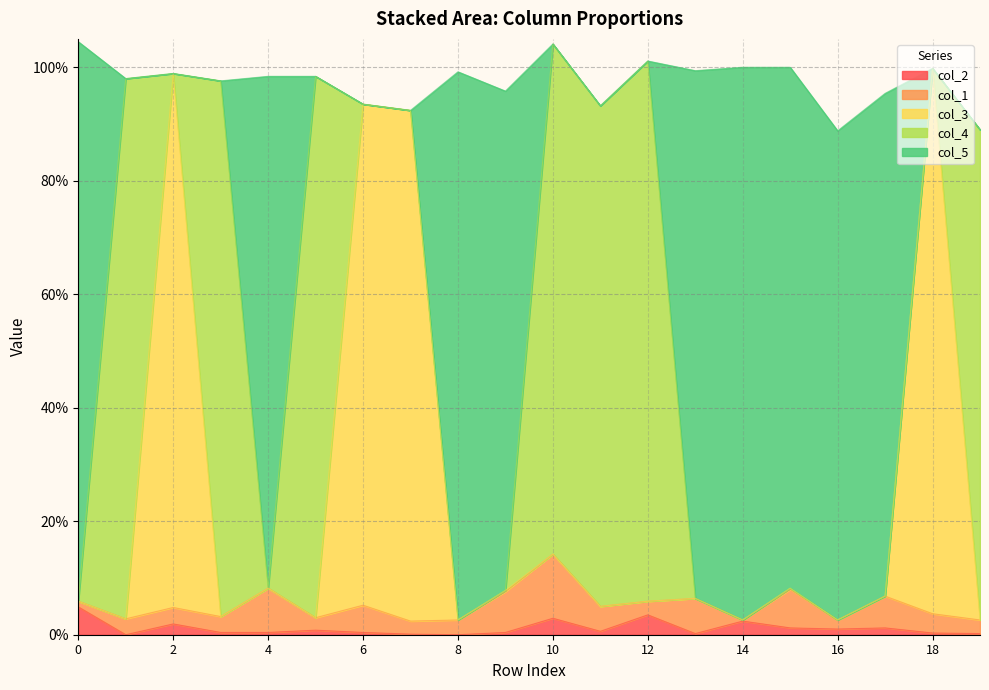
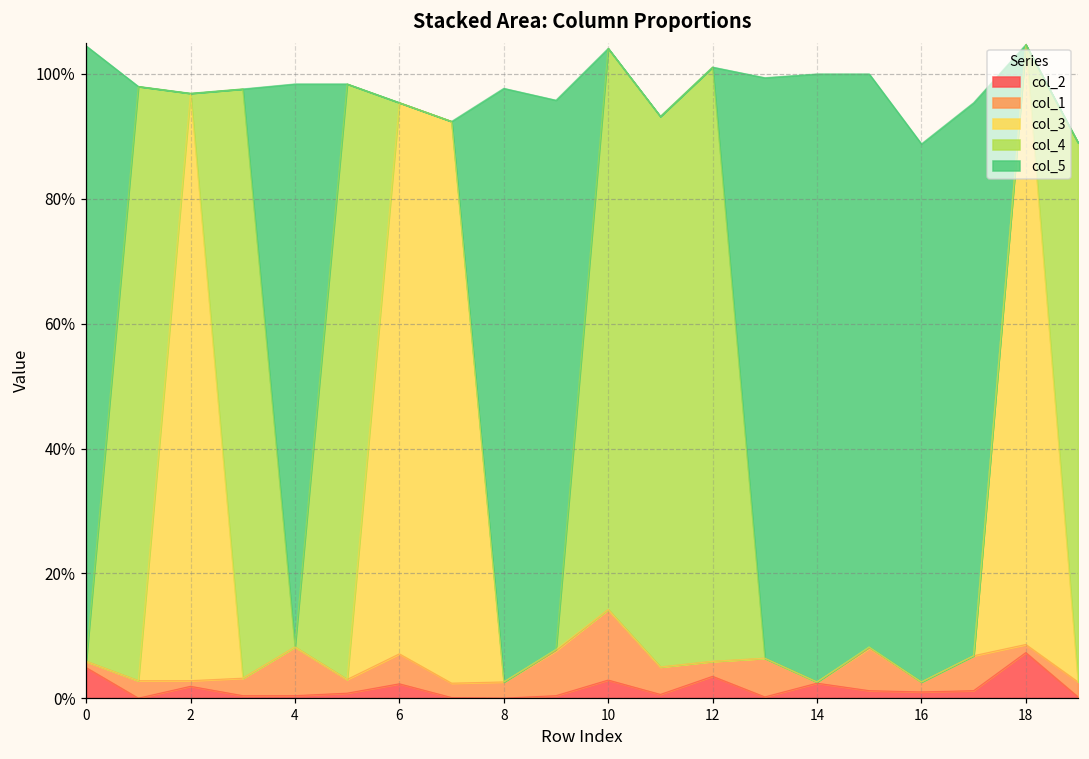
col_1, 2: 3% -> 1%
col_2, 6: 0% -> 2%
col_5, 8: 97% -> 95%
col_2, 18: 0% -> 7%
col_1, 18: 3% -> 1%
